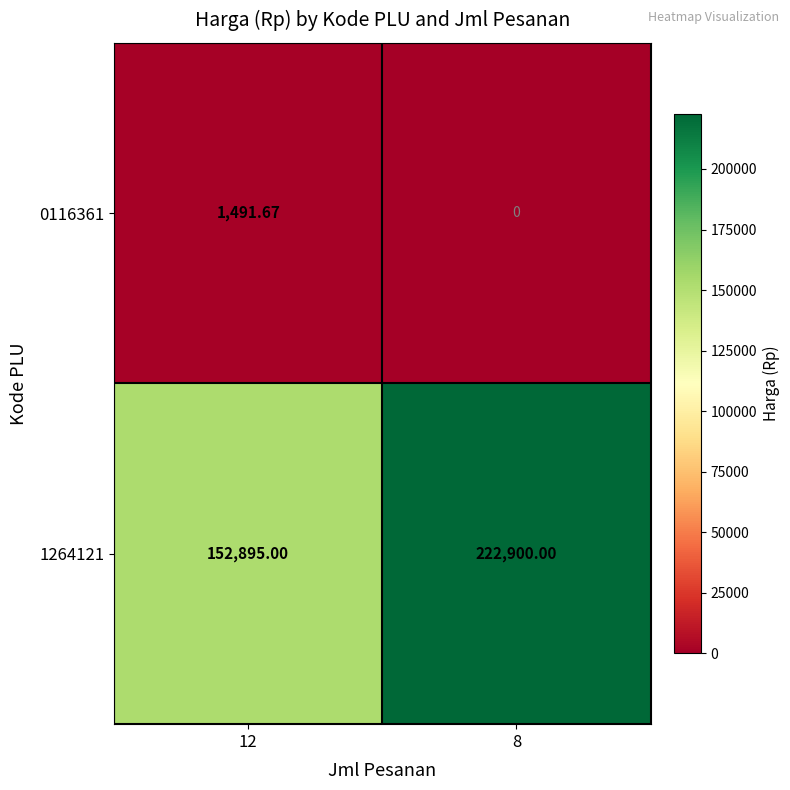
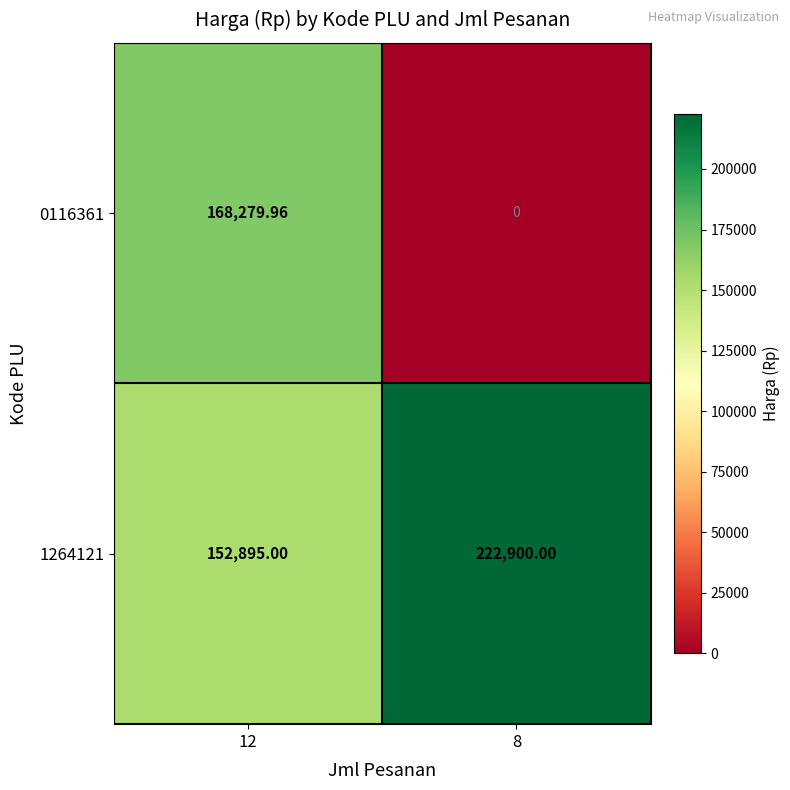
0116361, 12: 1,491.67 -> 168,279.96
